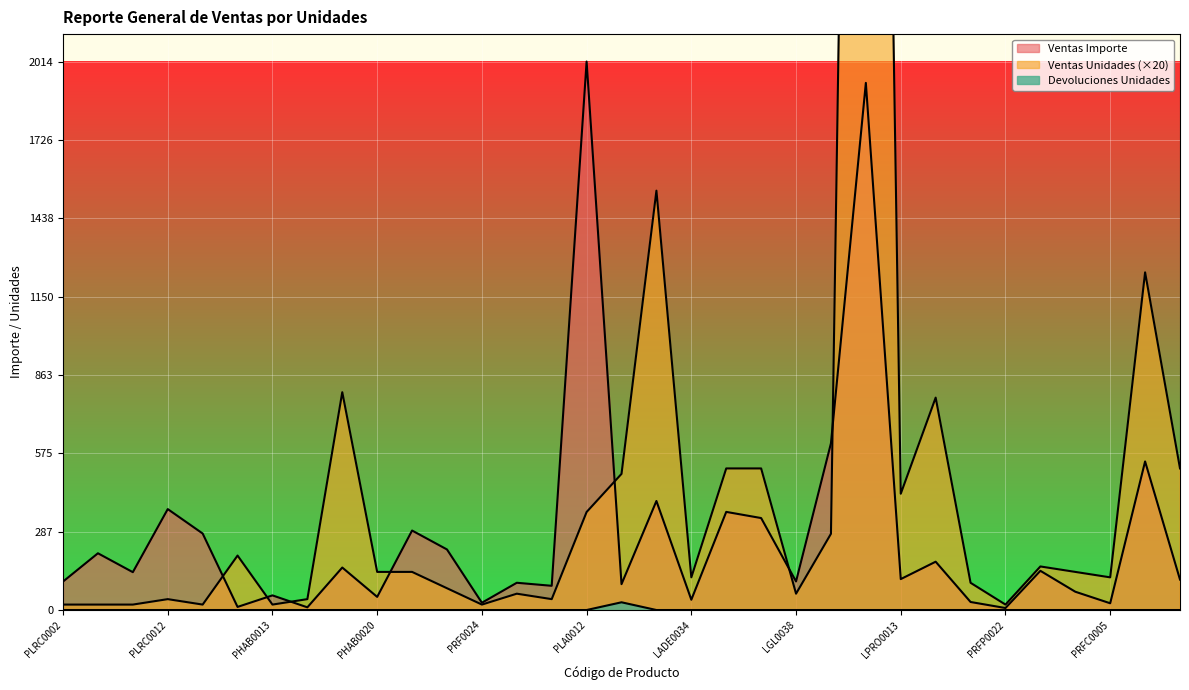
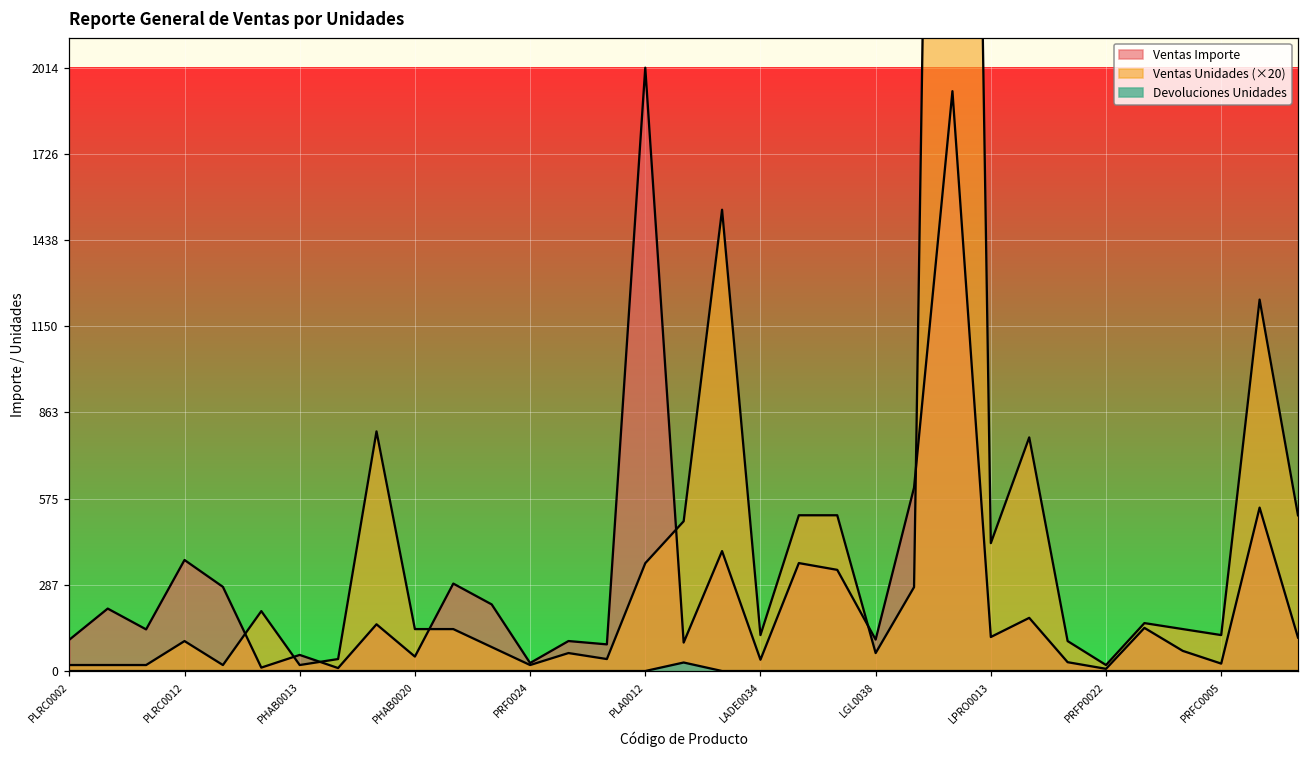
Ventas Unidades (×20), PLRC0012: 40 -> 100
